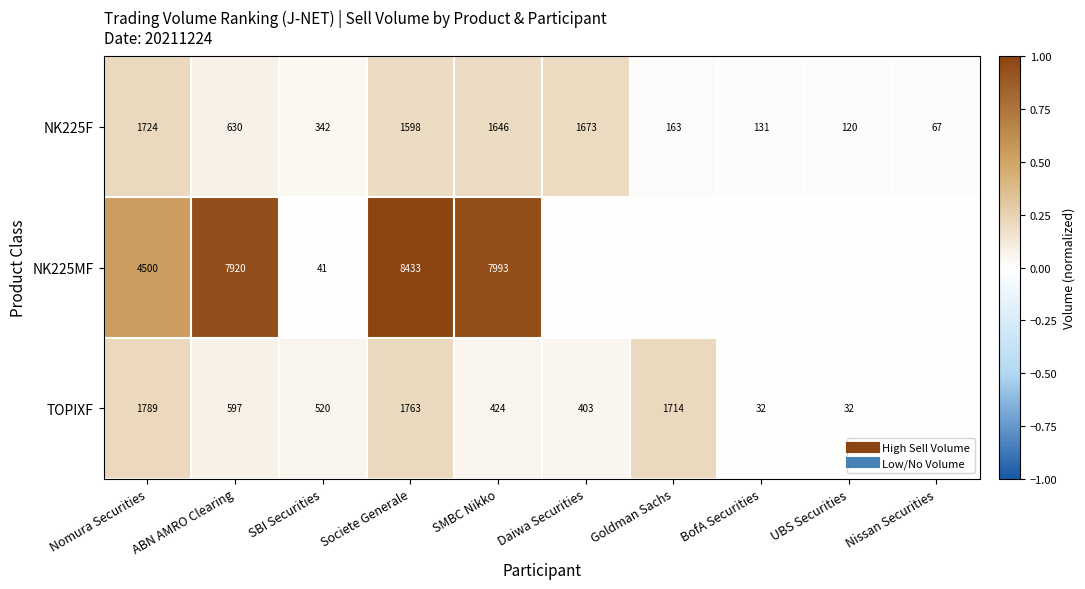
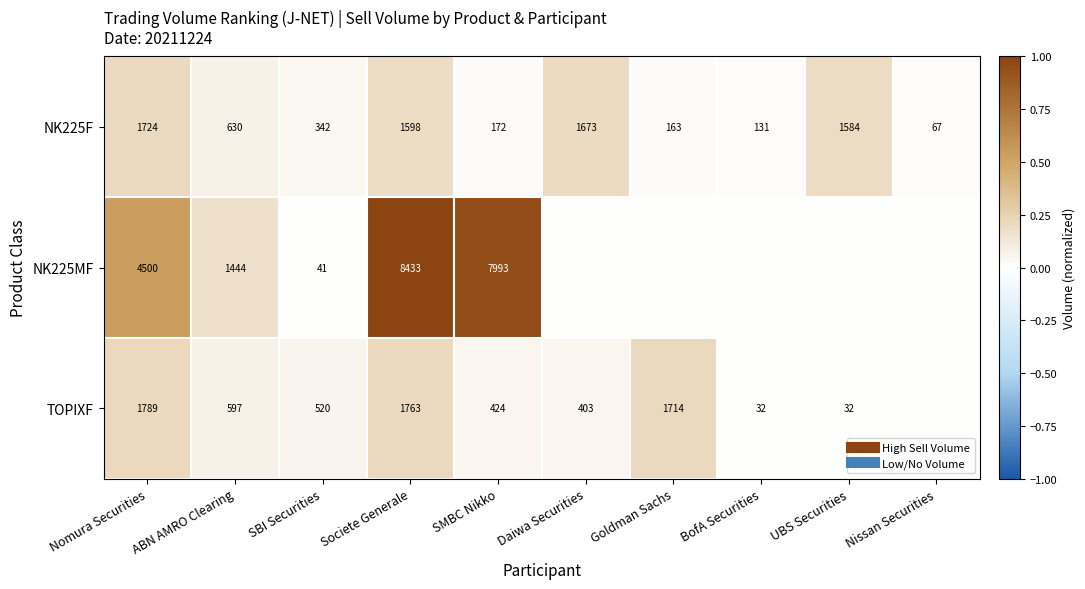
NK225F, SMBC Nikko: 1646 -> 172
NK225F, UBS Securities: 120 -> 1584
NK225MF, ABN AMRO Clearing: 7920 -> 1444
